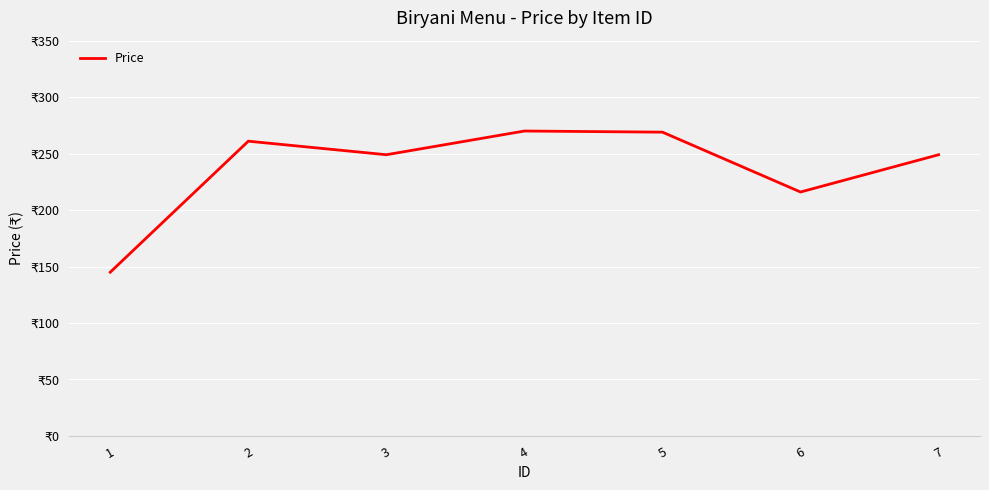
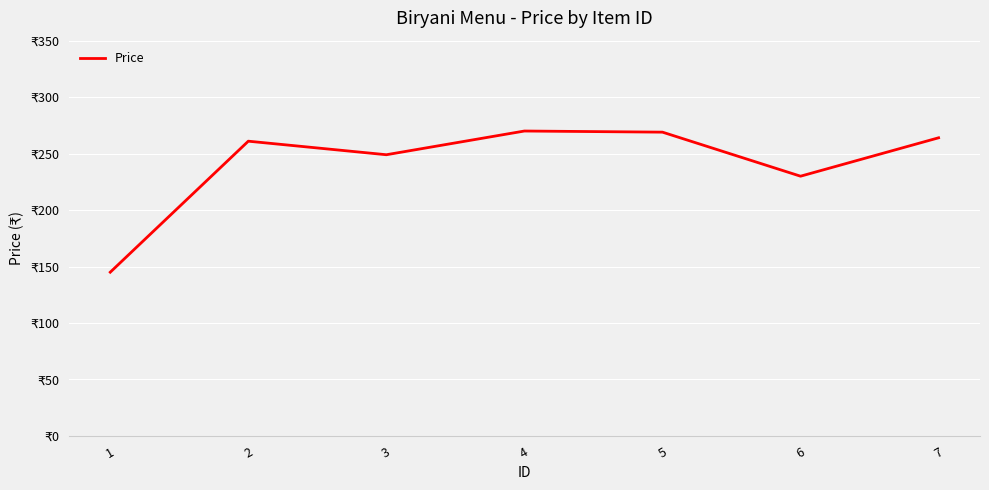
6: ₹216 -> ₹230
7: ₹249 -> ₹264
